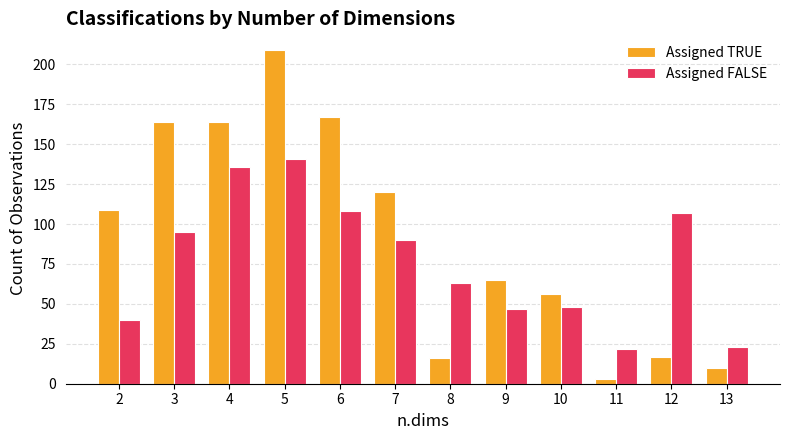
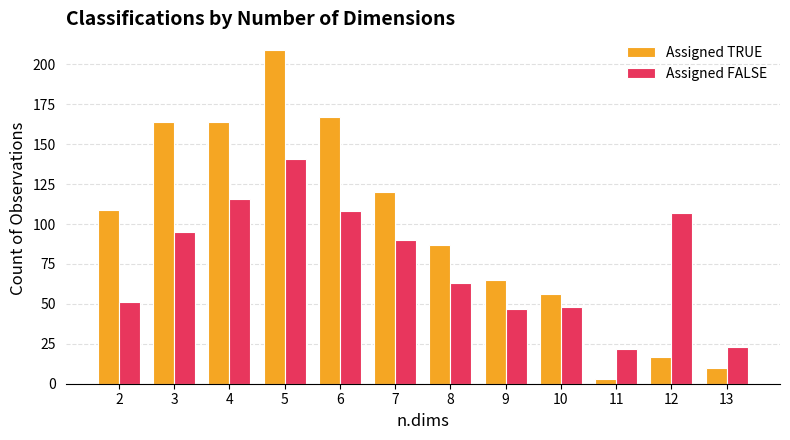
Assigned FALSE, 2: 40 -> 51
Assigned FALSE, 4: 136 -> 116
Assigned TRUE, 8: 16 -> 87
